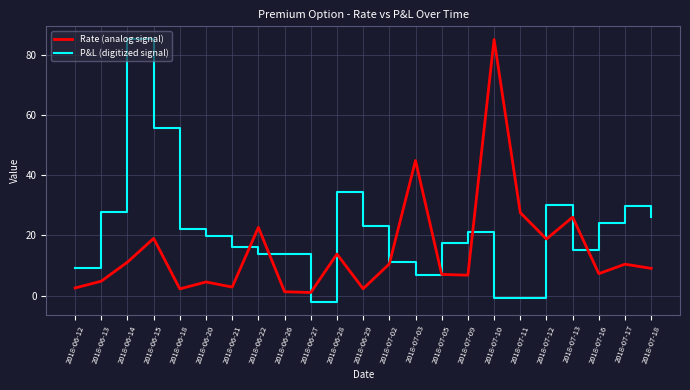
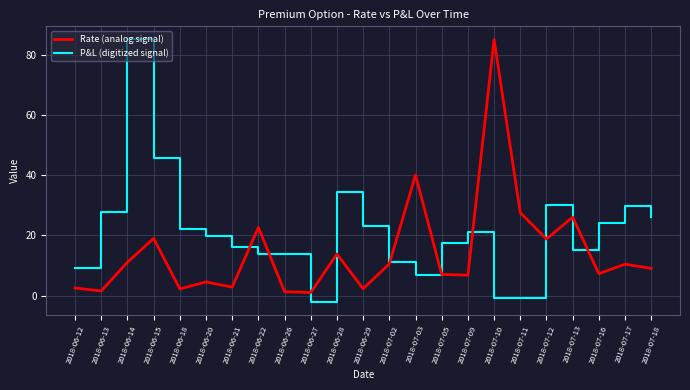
Rate (analog signal), 2018-06-13: 5 -> 2
P&L (digitized signal), 2018-06-15: 56 -> 46
Rate (analog signal), 2018-07-03: 45 -> 40
